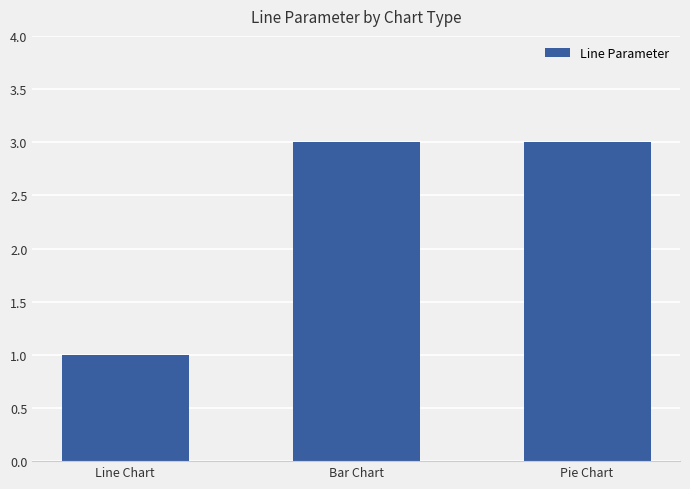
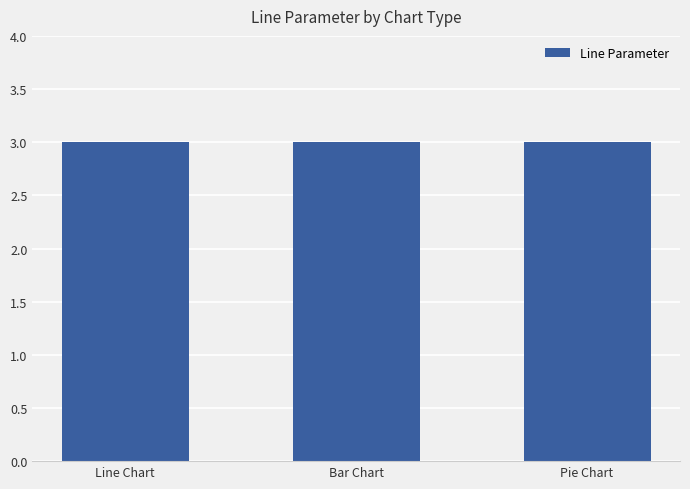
Line Chart: 1 -> 3
